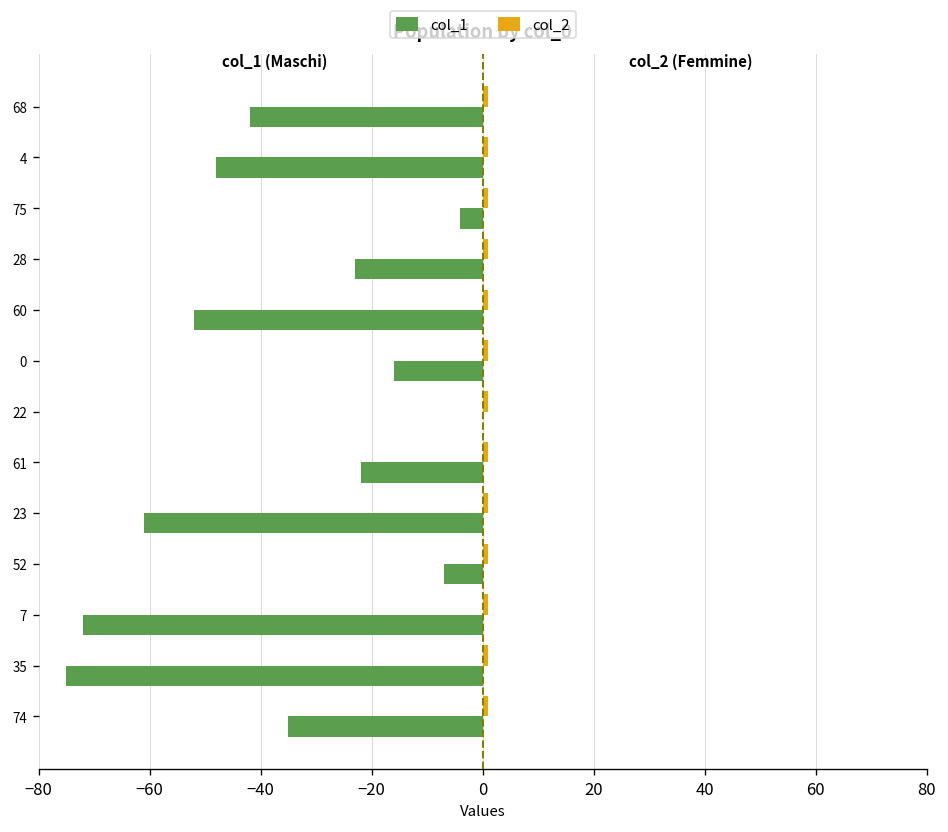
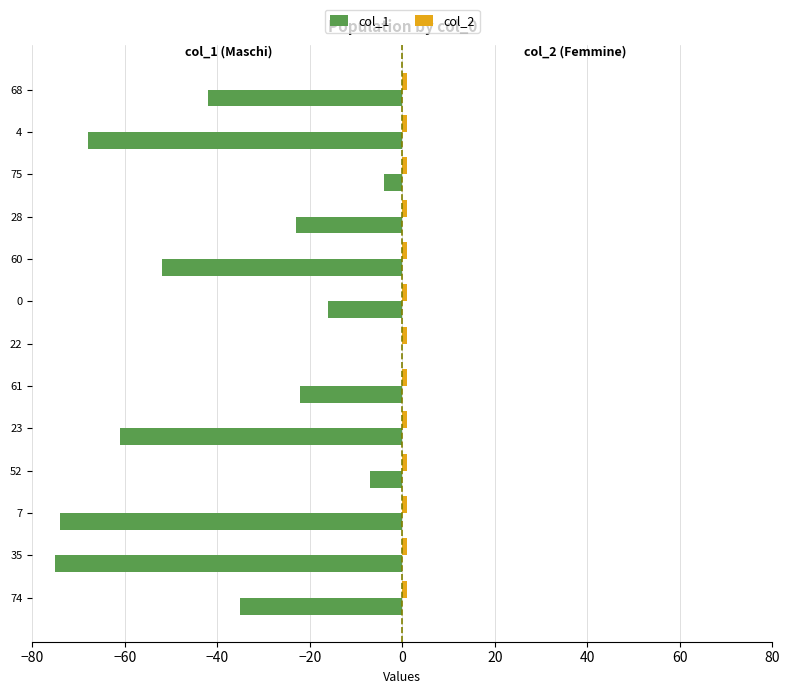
col_1, 4: -48 -> -68
col_1, 7: -72 -> -74
